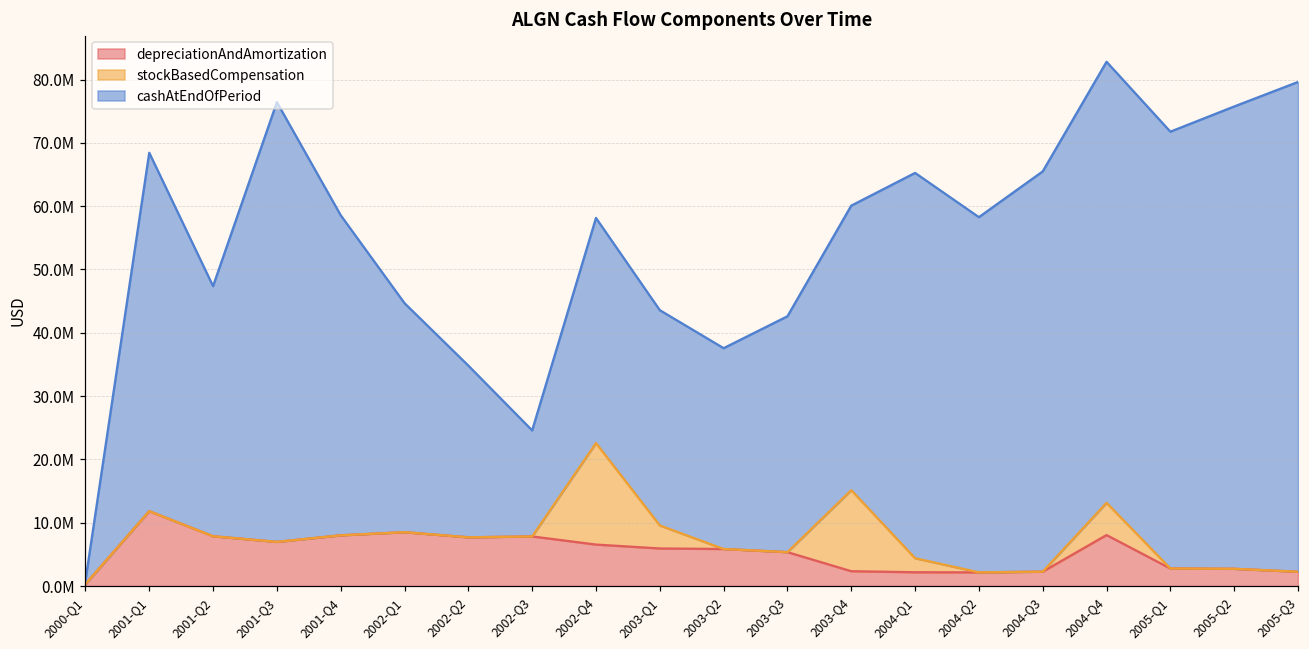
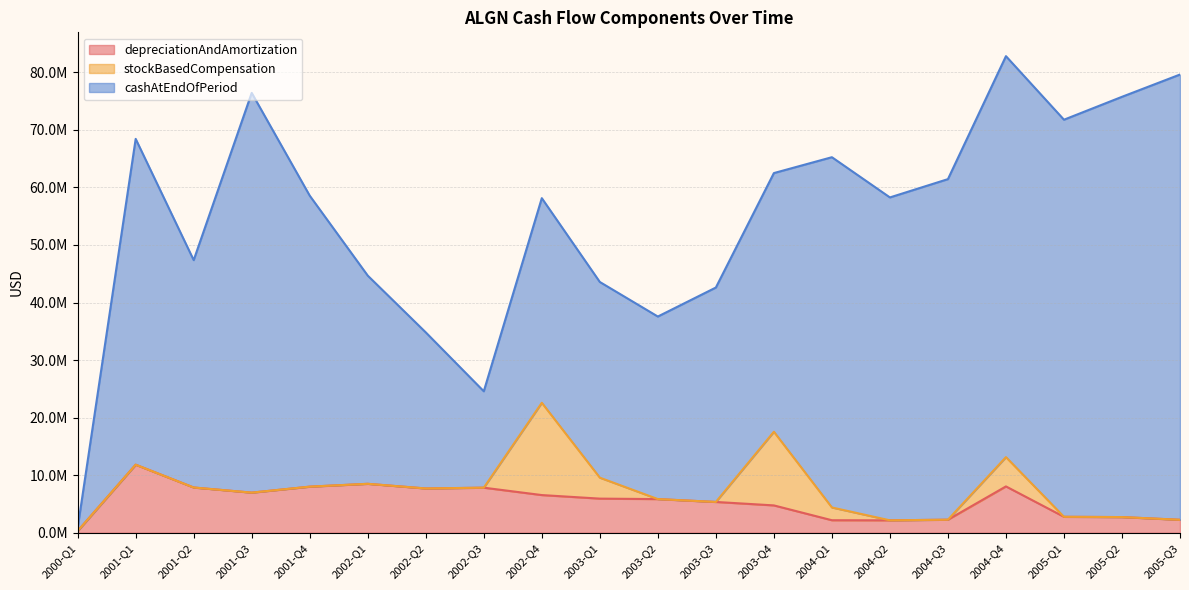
depreciationAndAmortization, 2003-Q4: 2000000 -> 5000000
cashAtEndOfPeriod, 2004-Q3: 63000000 -> 59000000
